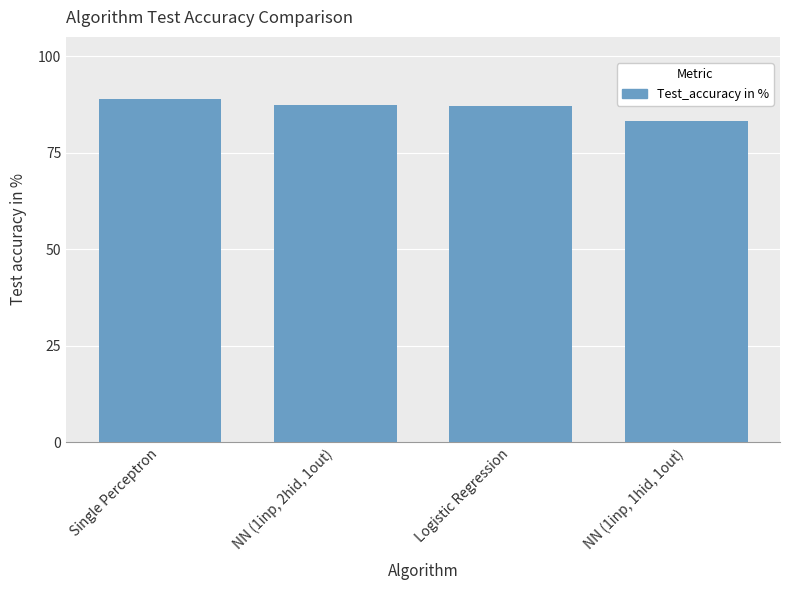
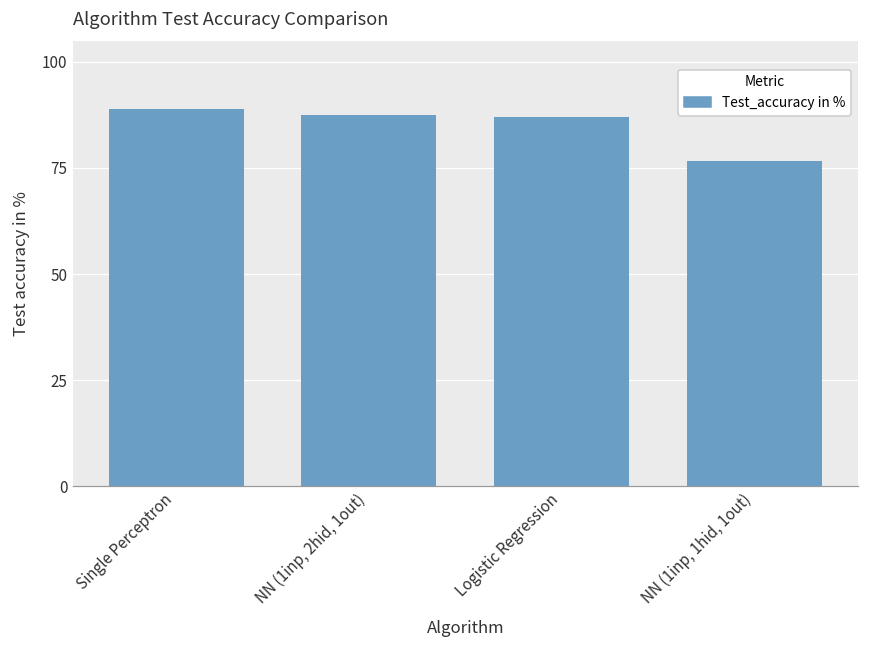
NN (1inp, 1hid, 1out): 83 -> 77
